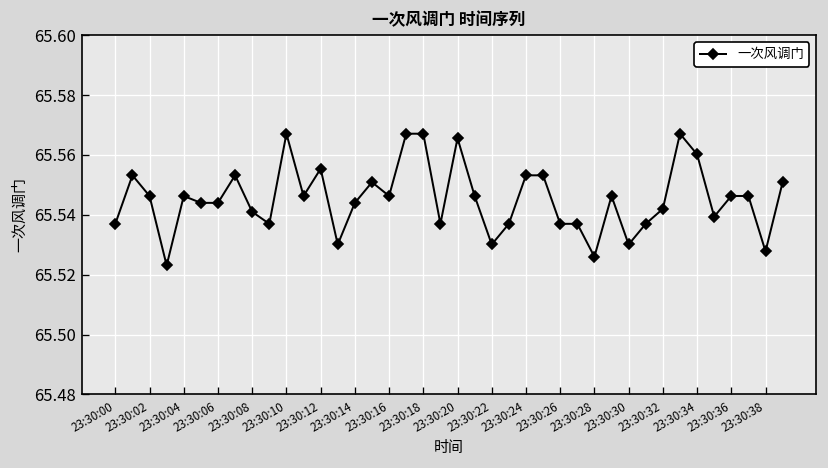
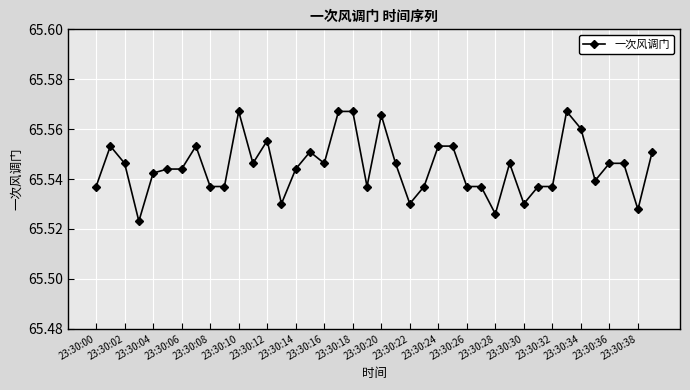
23:30:04: 65.546 -> 65.542
23:30:08: 65.541 -> 65.537
23:30:32: 65.542 -> 65.537
